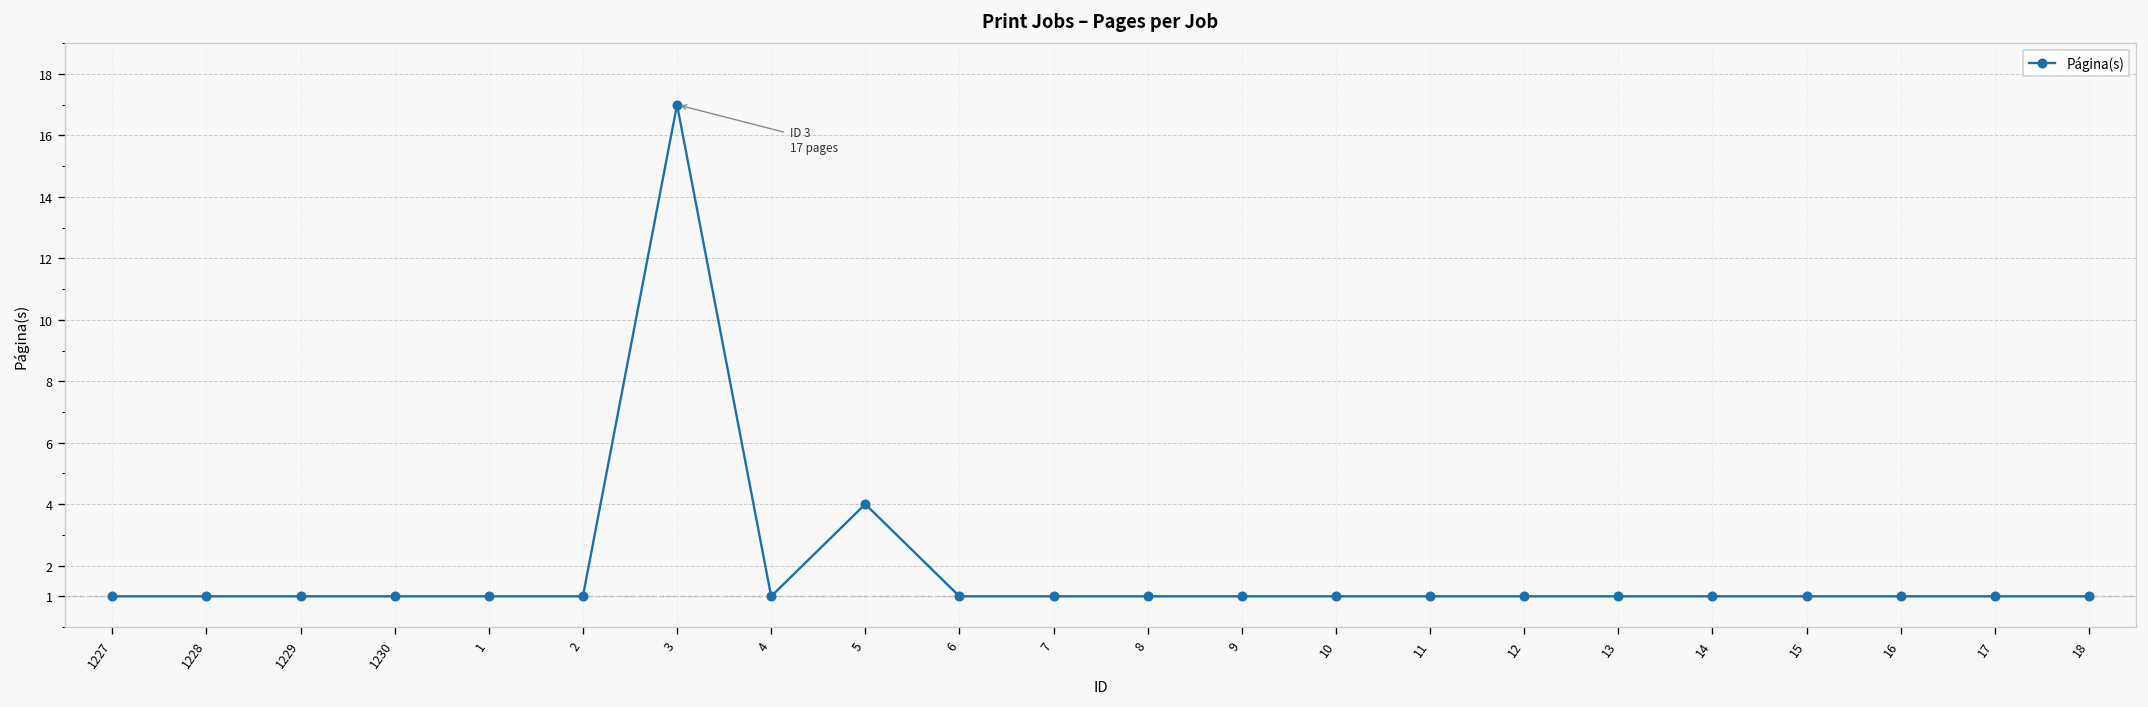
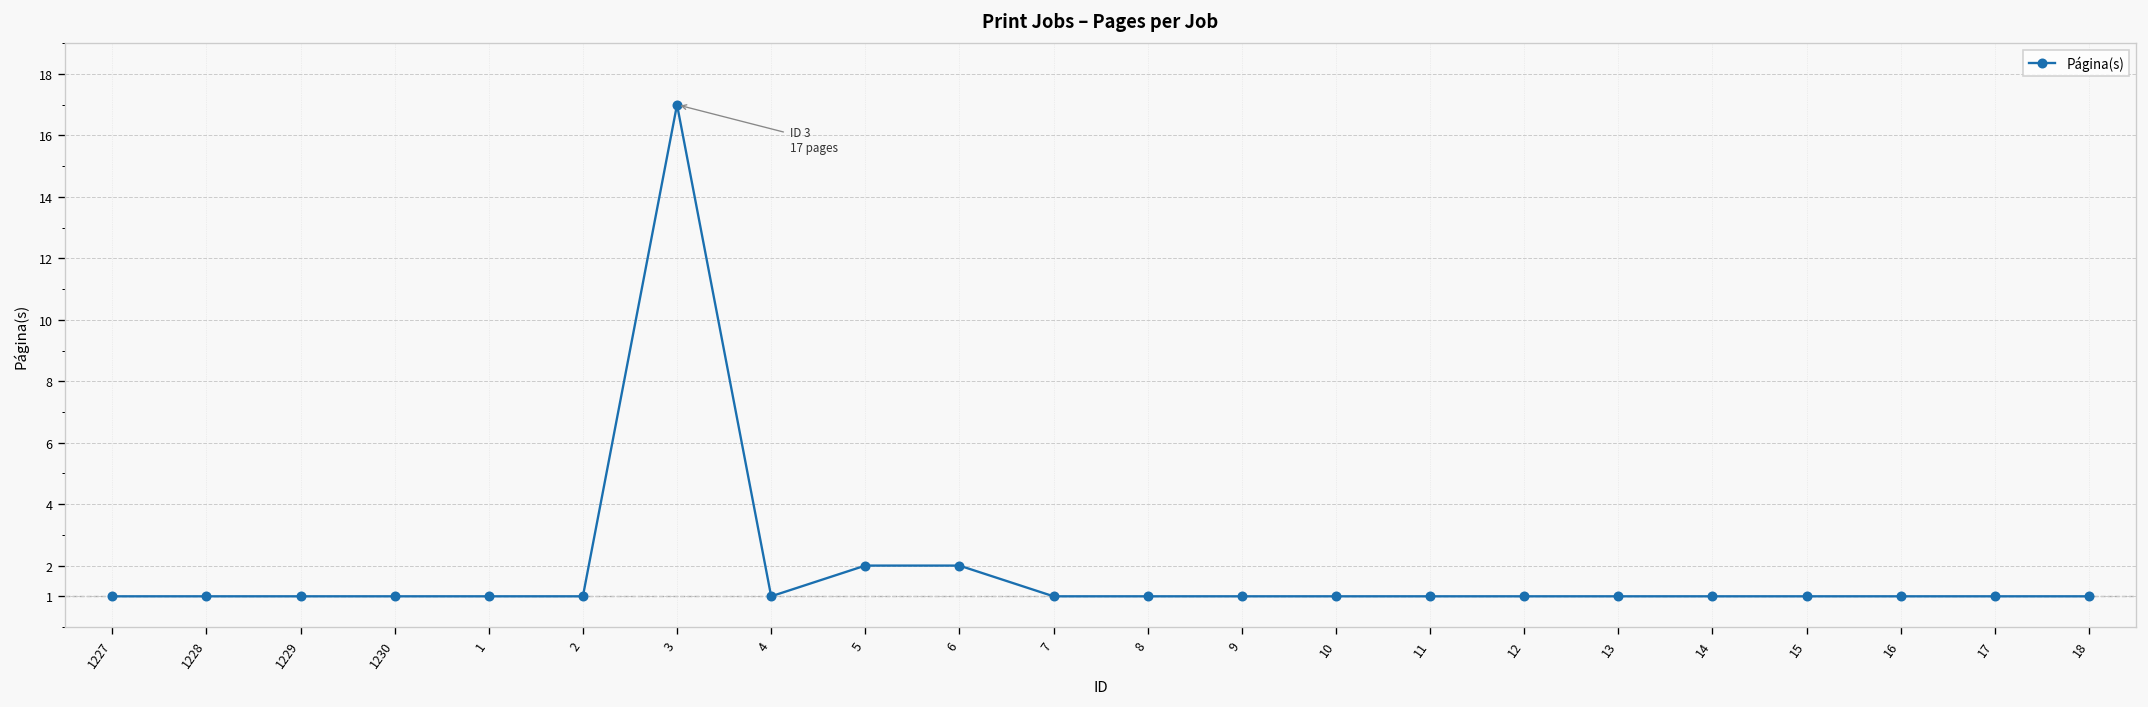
5: 4 -> 2
6: 1 -> 2
